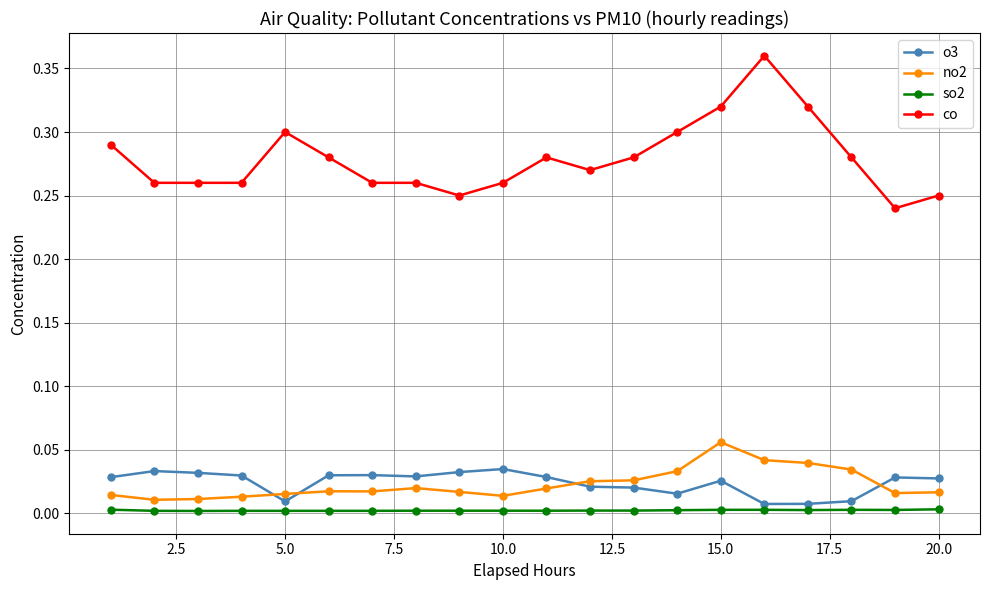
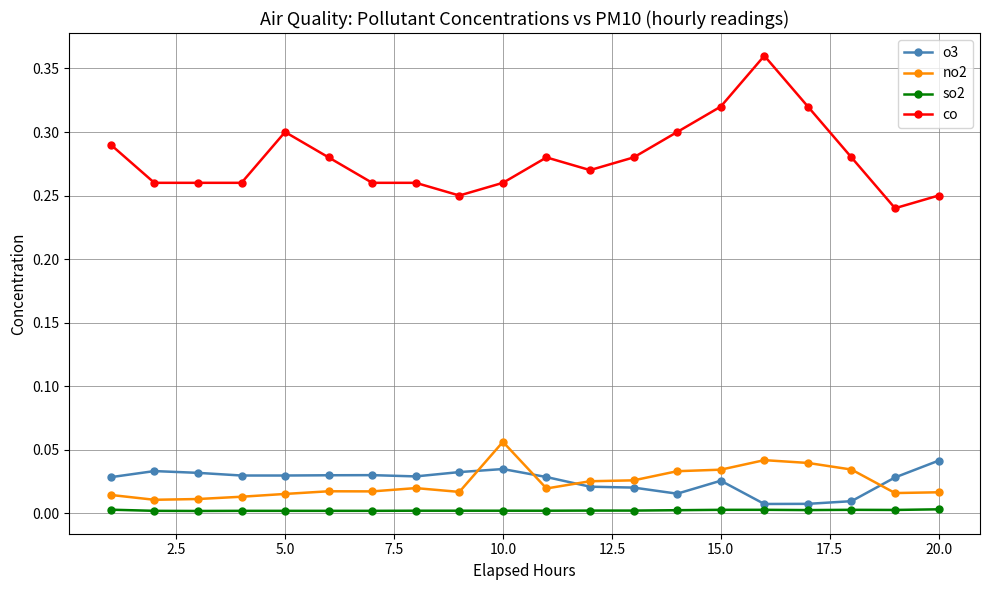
o3, 5.0: 0.009 -> 0.030
no2, 10.0: 0.014 -> 0.056
no2, 15.0: 0.056 -> 0.034
o3, 20.0: 0.027 -> 0.041
